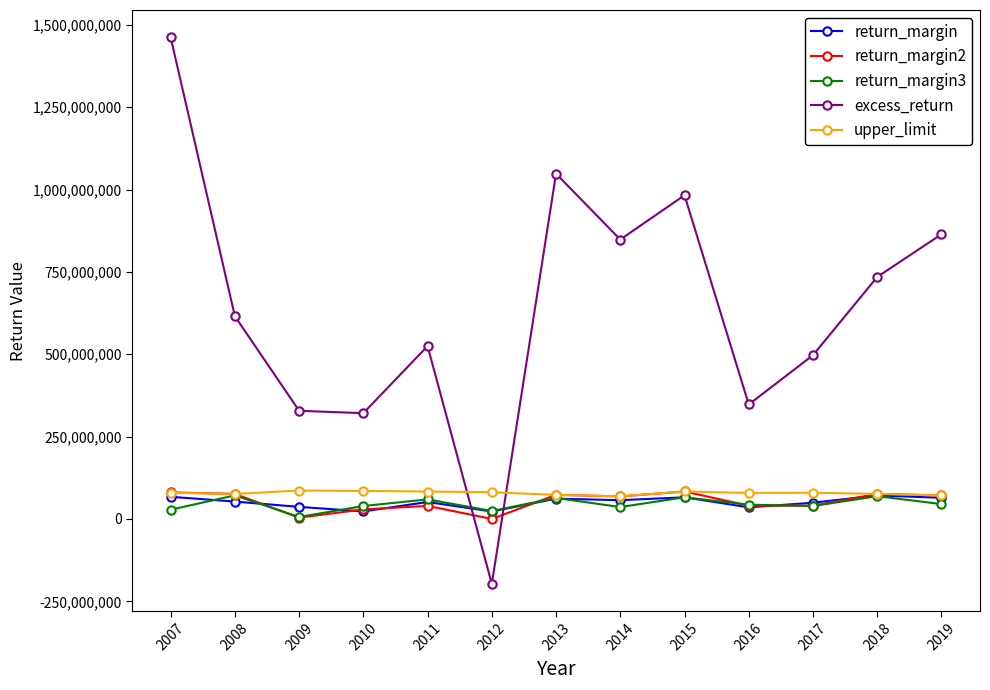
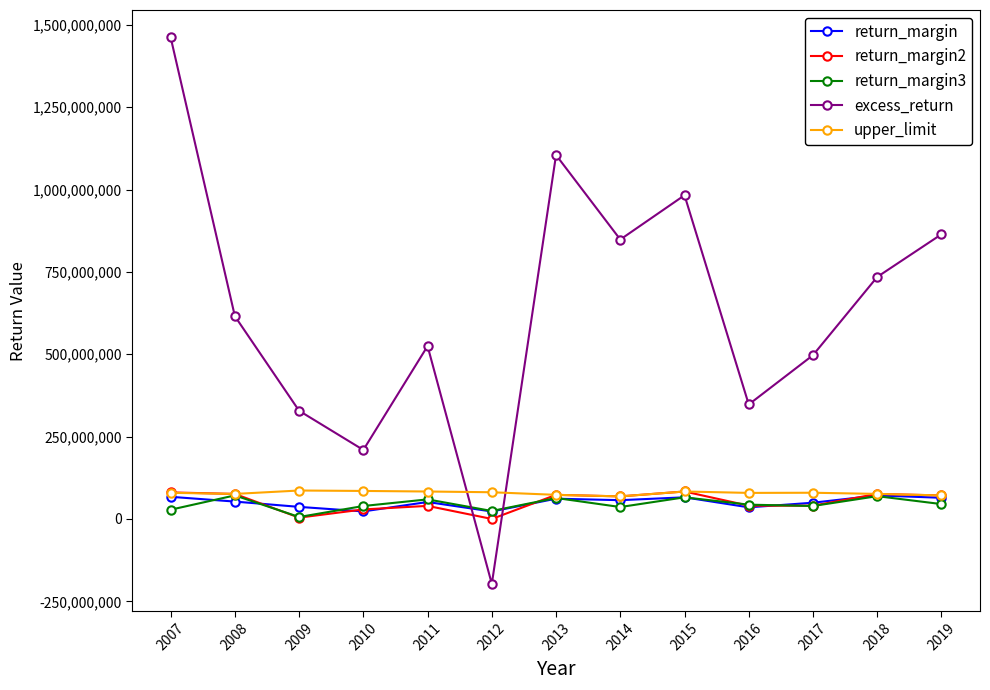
excess_return, 2010: 320,000,000 -> 210,000,000
excess_return, 2013: 1,050,000,000 -> 1,100,000,000
